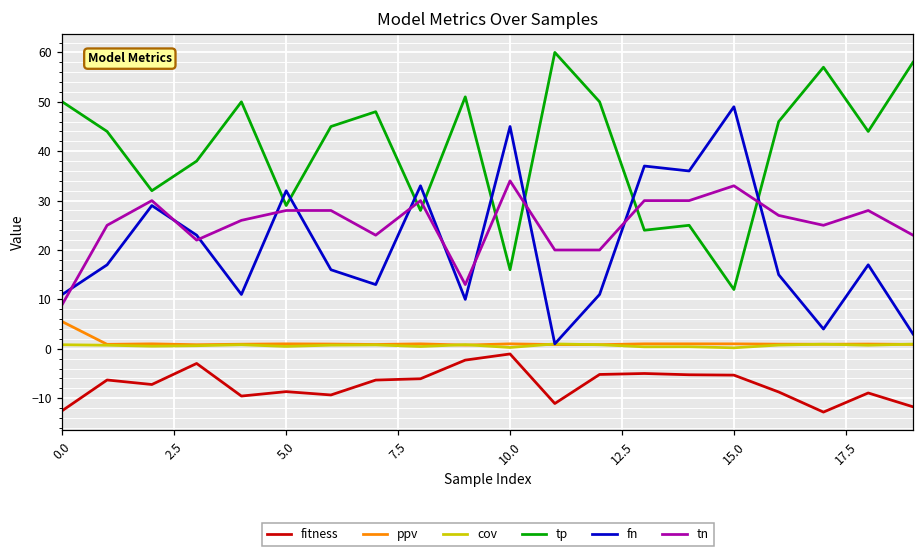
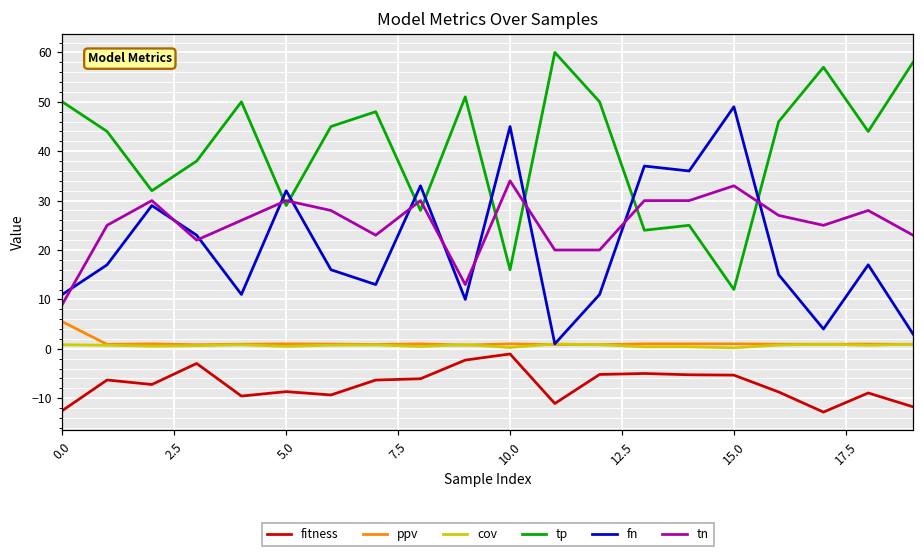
tn, 5.0: 28 -> 30
